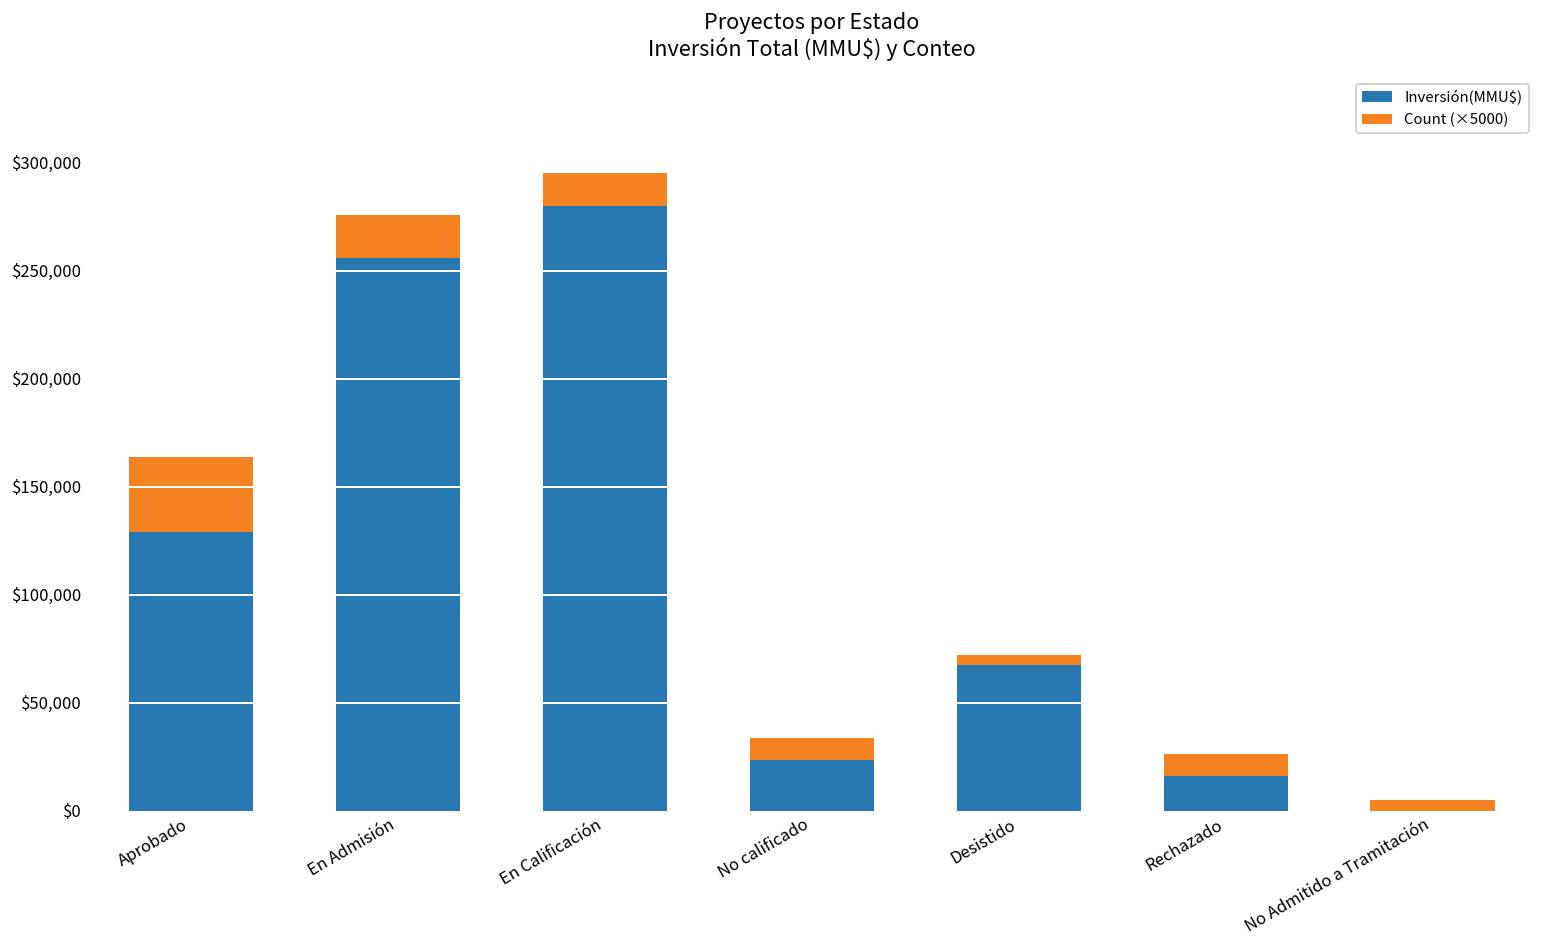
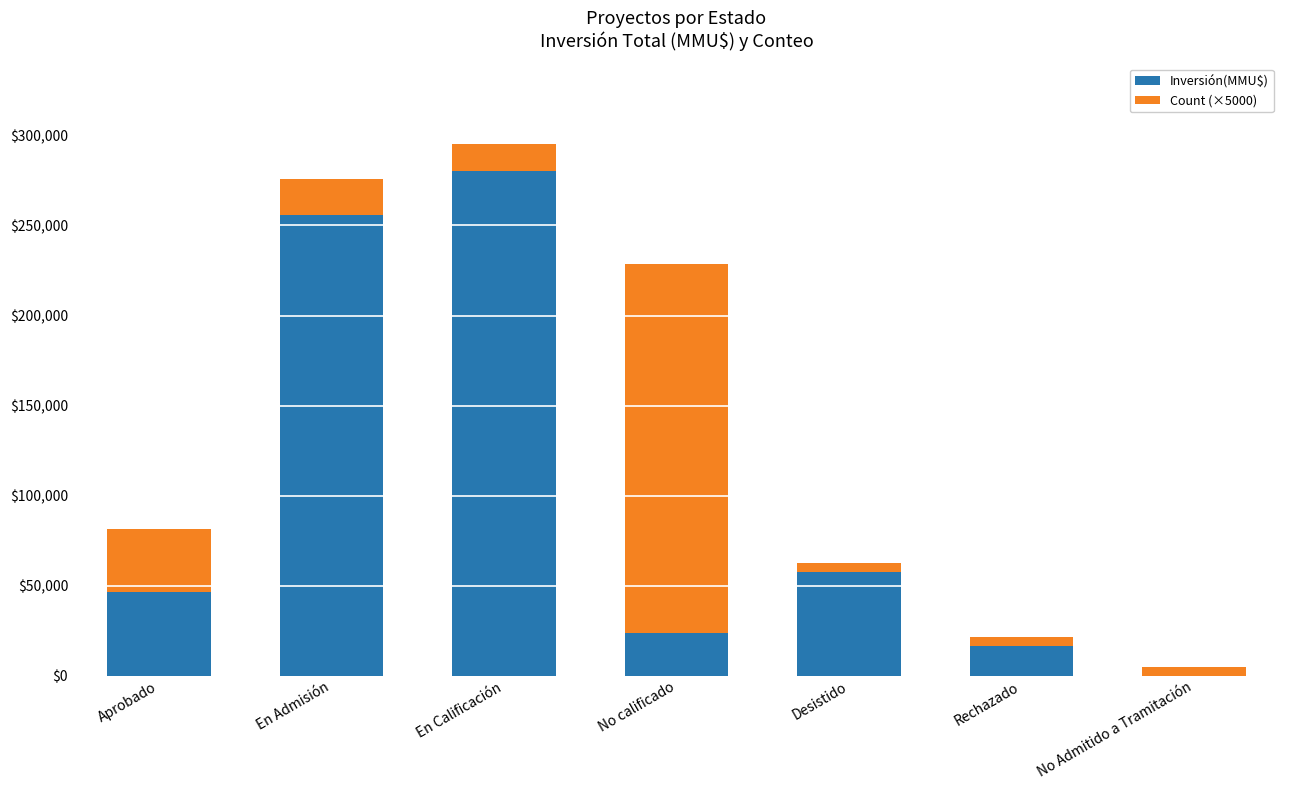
Inversión(MMU$), Aprobado: $129,000 -> $47,000
Count (×5000), No calificado: $10,000 -> $205,000
Inversión(MMU$), Desistido: $67,000 -> $57,000
Count (×5000), Rechazado: $10,000 -> $5,000
